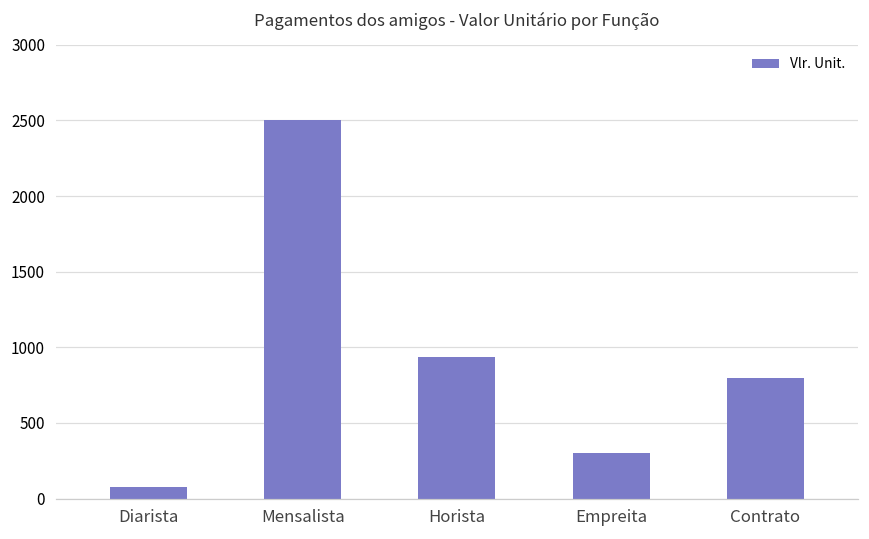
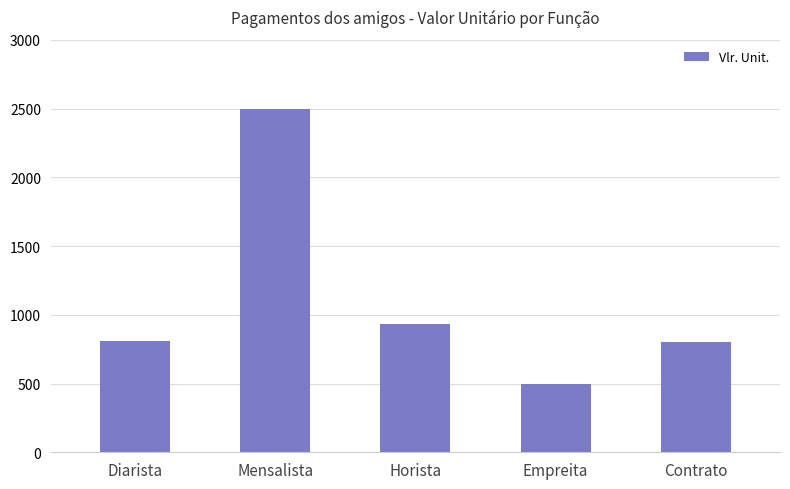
Diarista: 80 -> 810
Empreita: 300 -> 500
